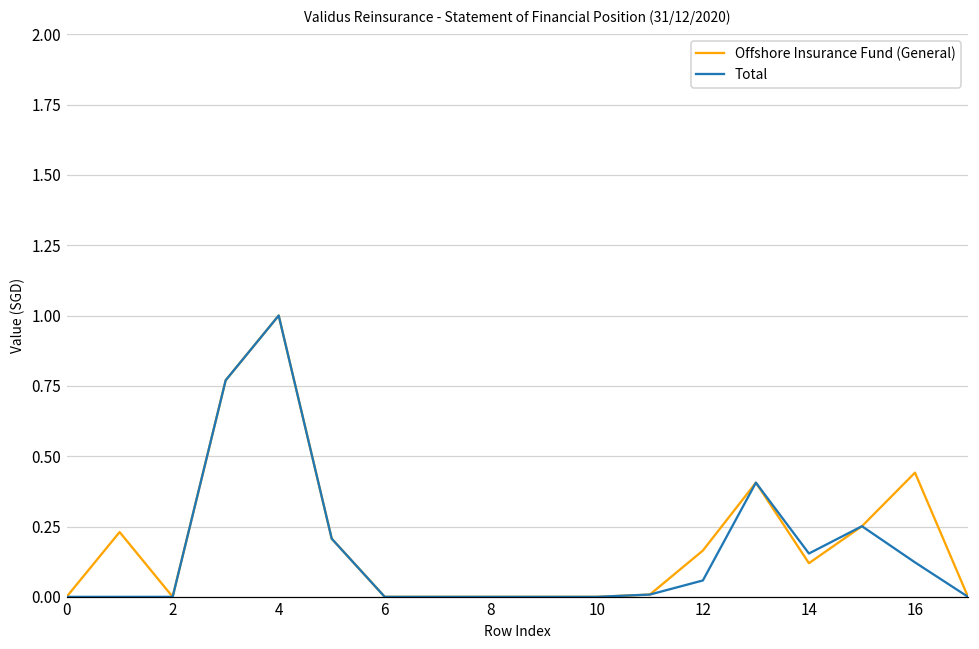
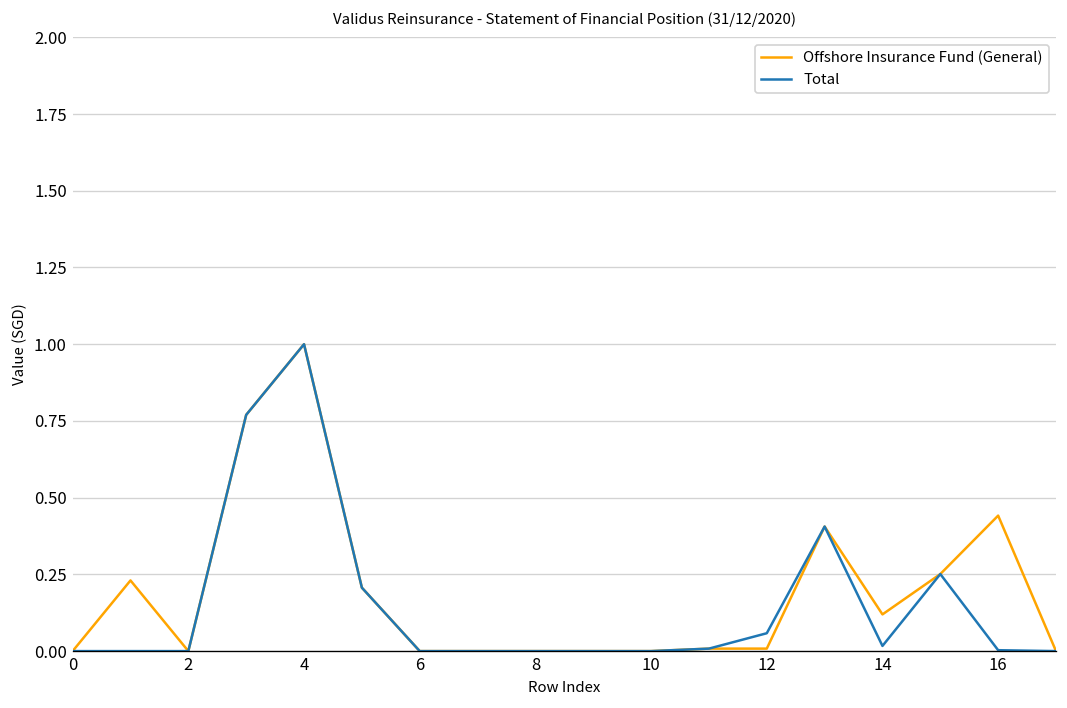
Offshore Insurance Fund (General), 12: 0.16 -> 0.01
Total, 14: 0.15 -> 0.02
Total, 16: 0.12 -> 0.00
